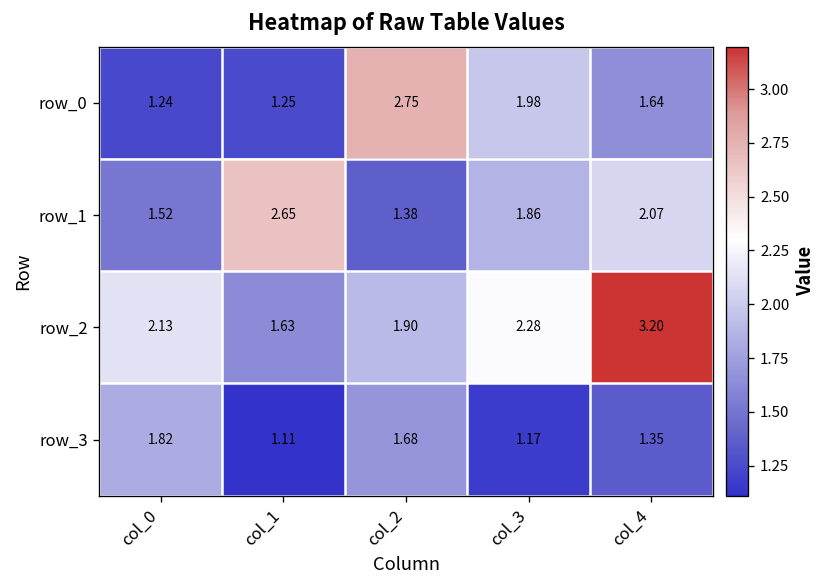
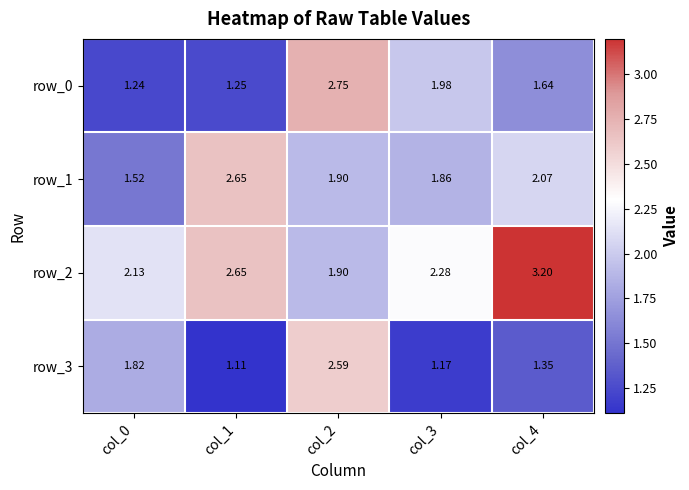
row_1, col_2: 1.38 -> 1.90
row_2, col_1: 1.63 -> 2.65
row_3, col_2: 1.68 -> 2.59
